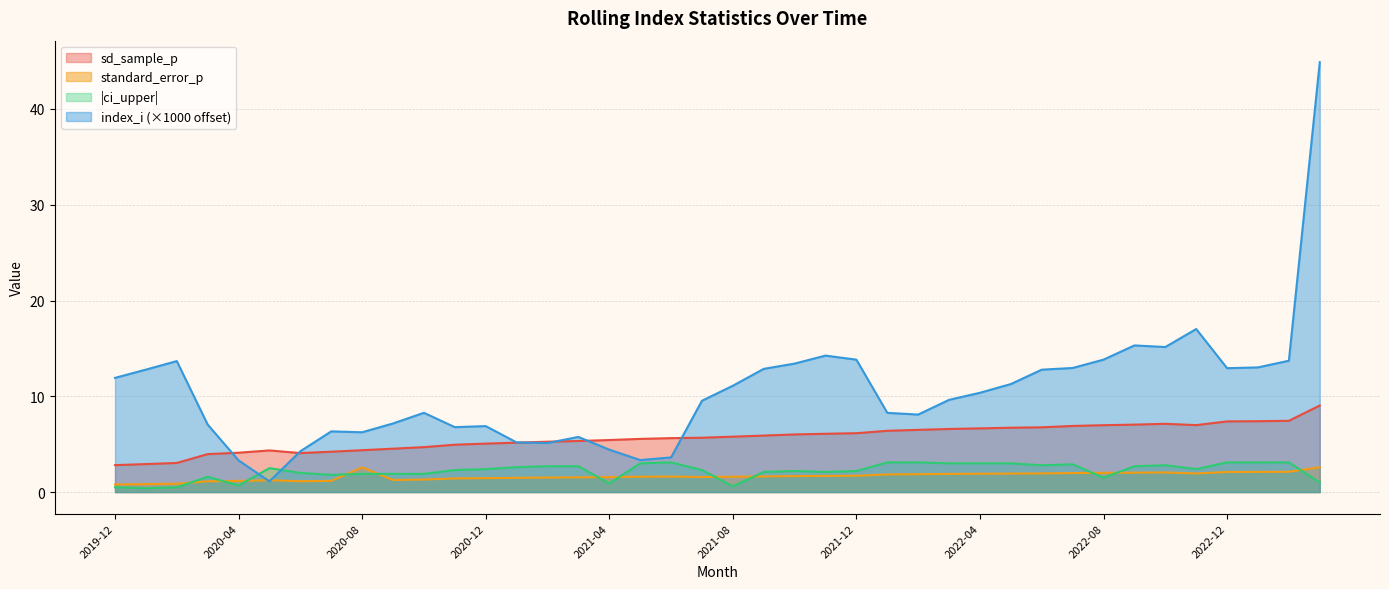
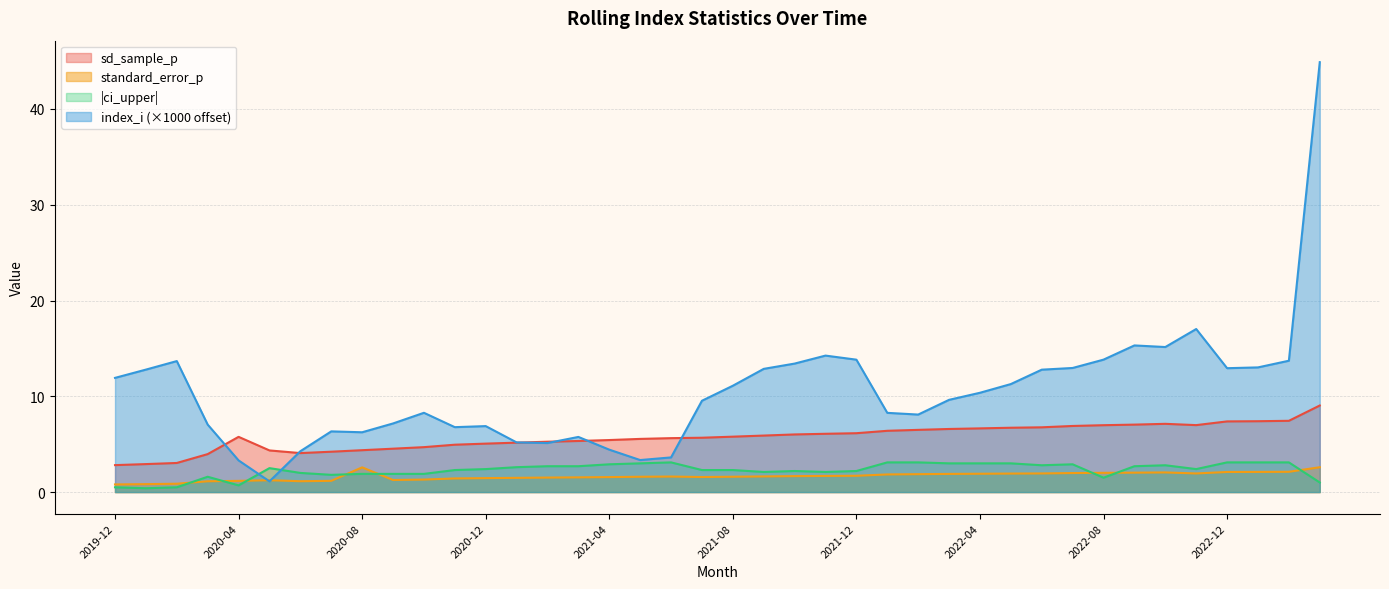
sd_sample_p, 2020-04: 4 -> 6
|ci_upper|, 2021-04: 1 -> 3
|ci_upper|, 2021-08: 1 -> 2
